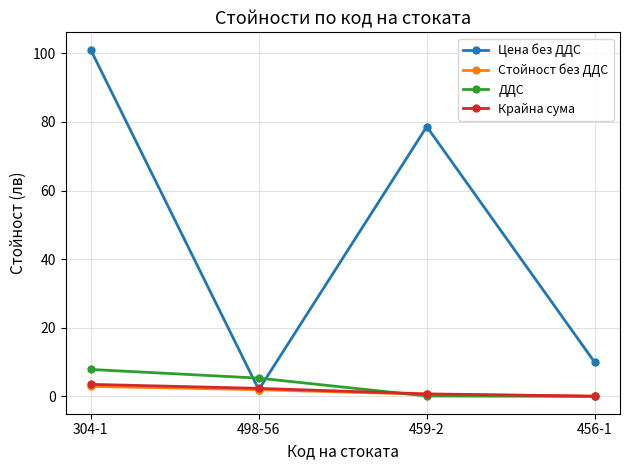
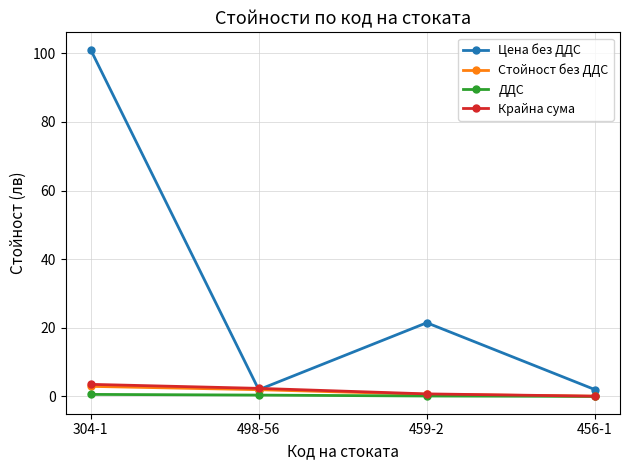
ДДС, 304-1: 8 -> 1
ДДС, 498-56: 5 -> 0
Цена без ДДС, 459-2: 79 -> 21
Цена без ДДС, 456-1: 10 -> 2
